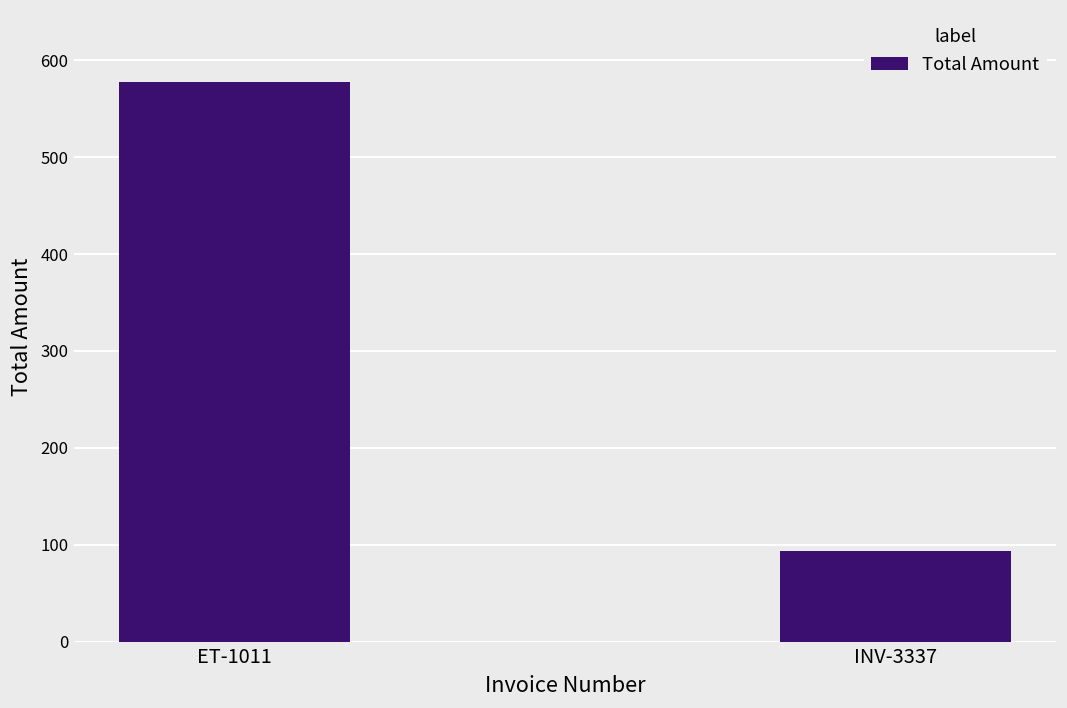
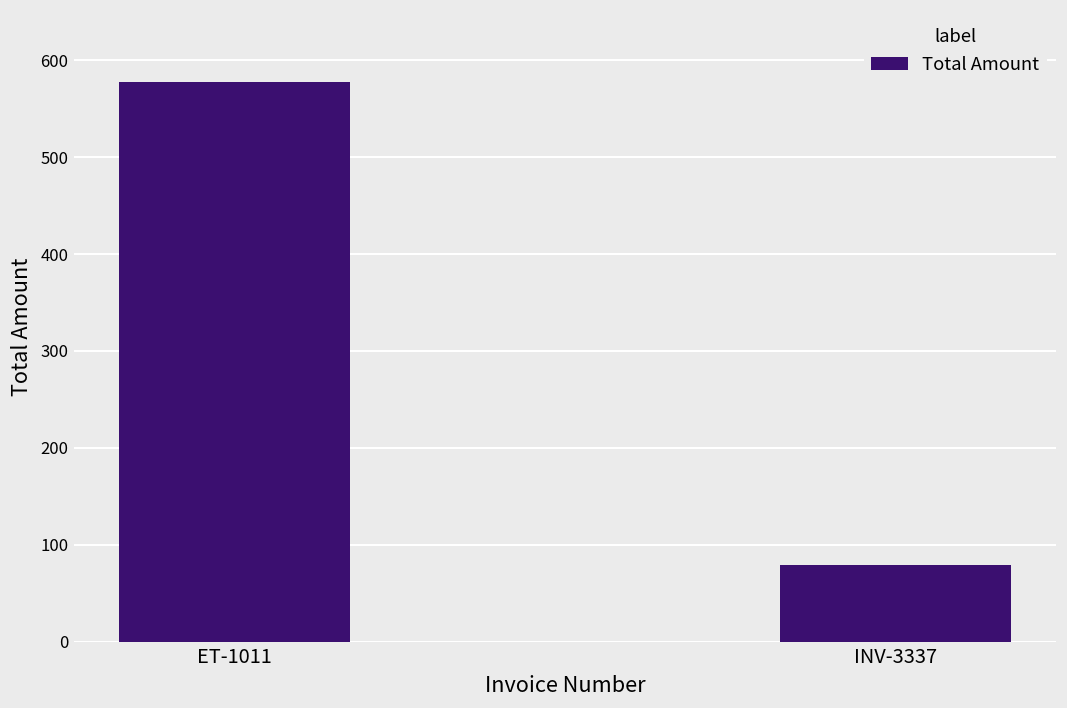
INV-3337: 90 -> 80
